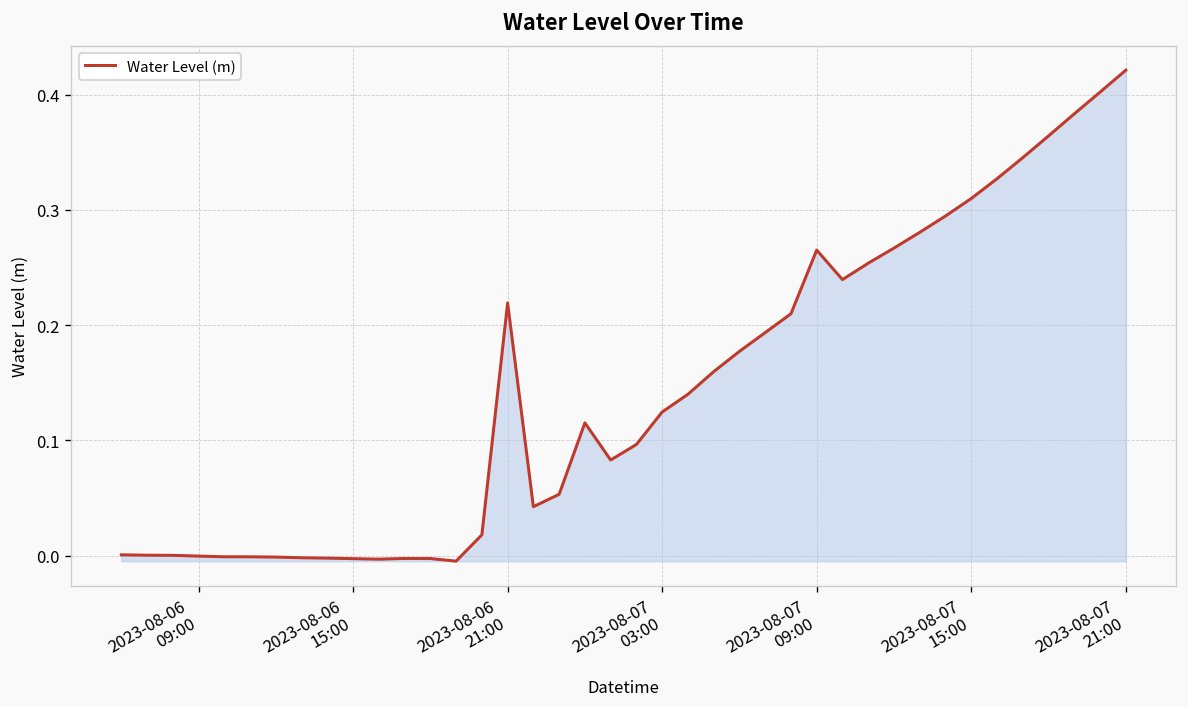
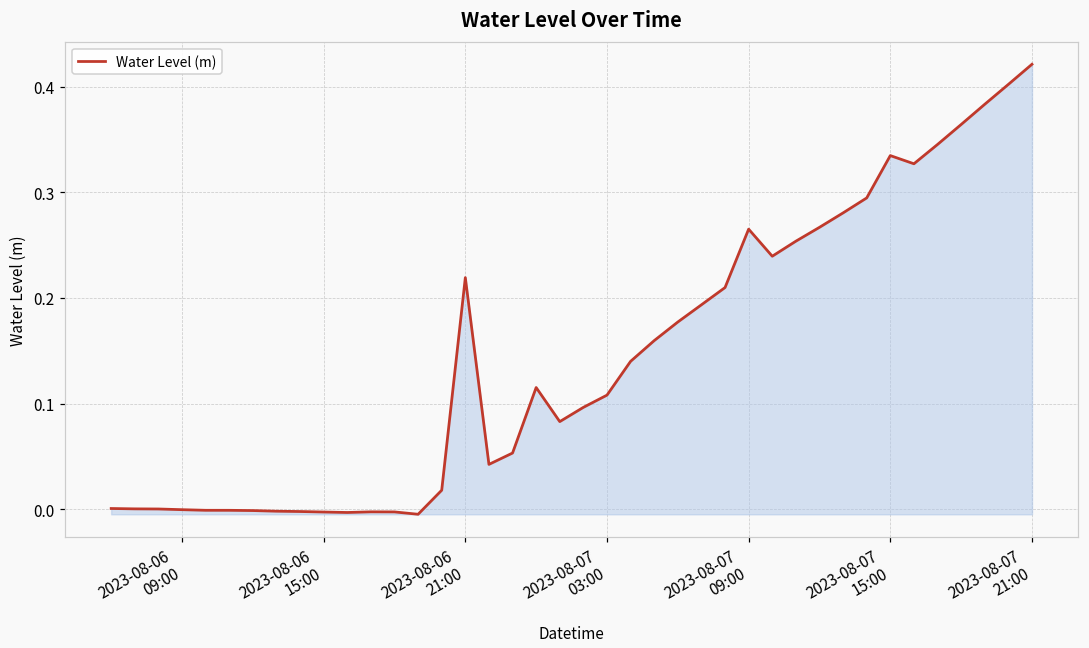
2023-08-07 03:00: 0.12 -> 0.11
2023-08-07 15:00: 0.31 -> 0.33
